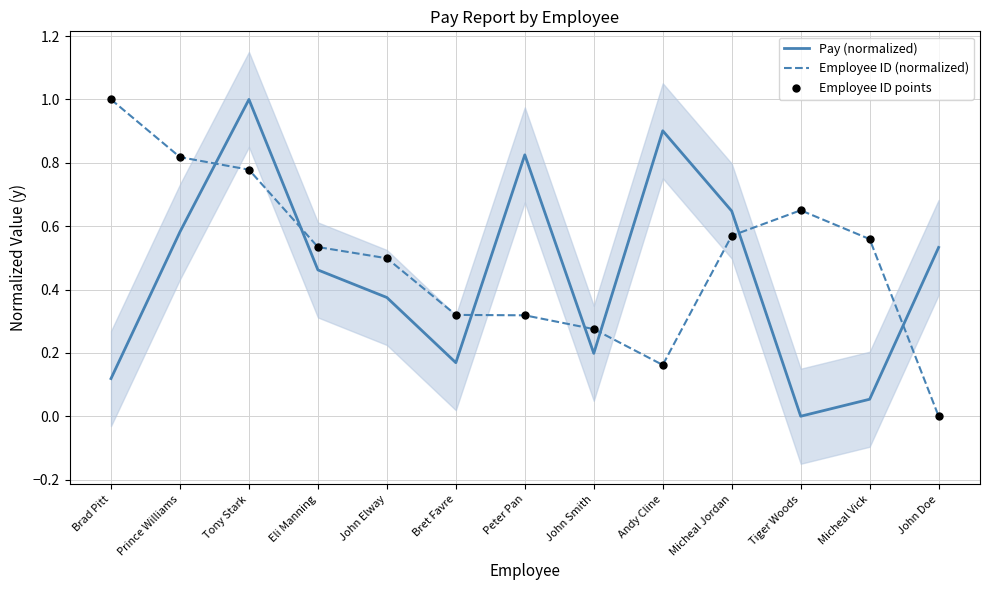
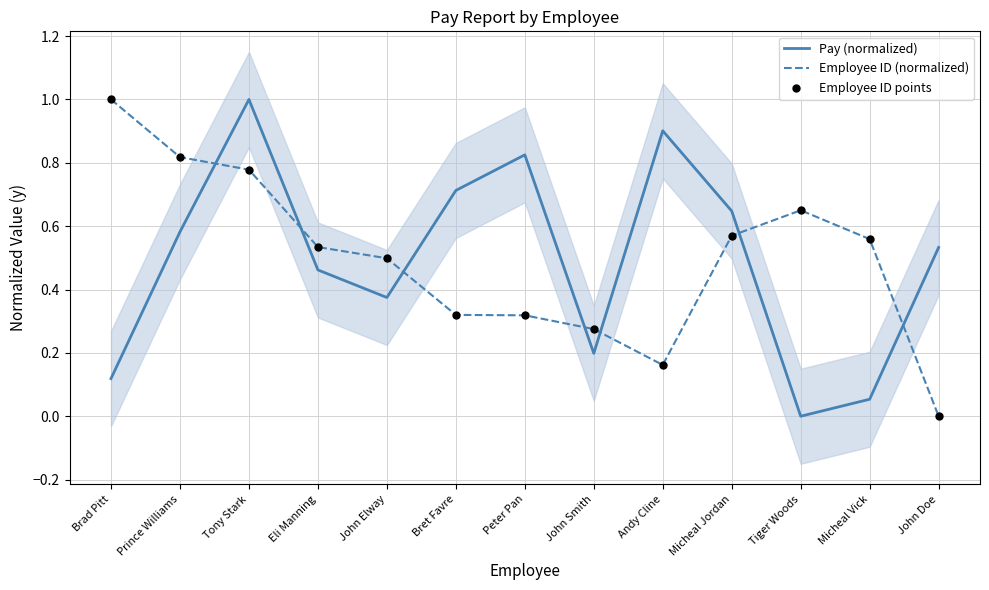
Pay (normalized), Bret Favre: 0.17 -> 0.71
